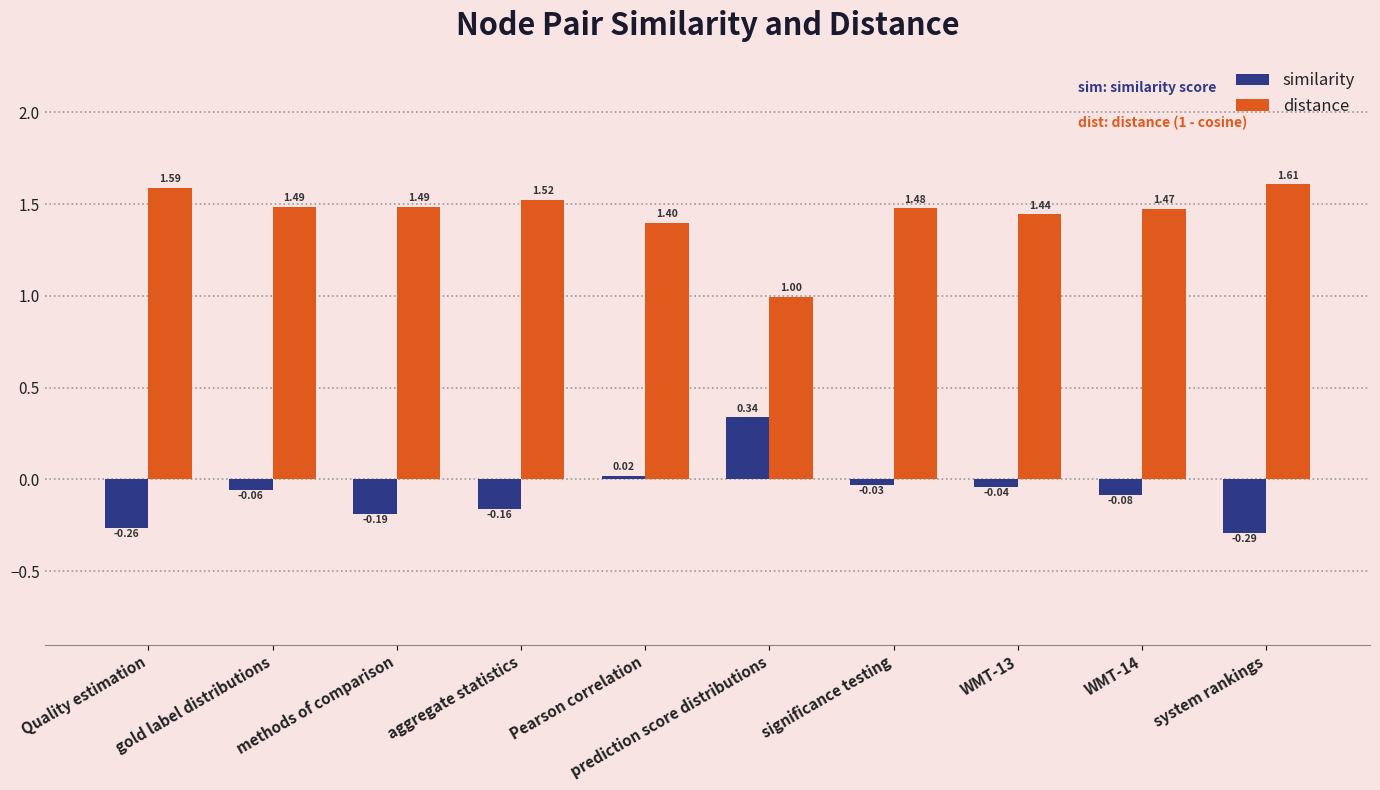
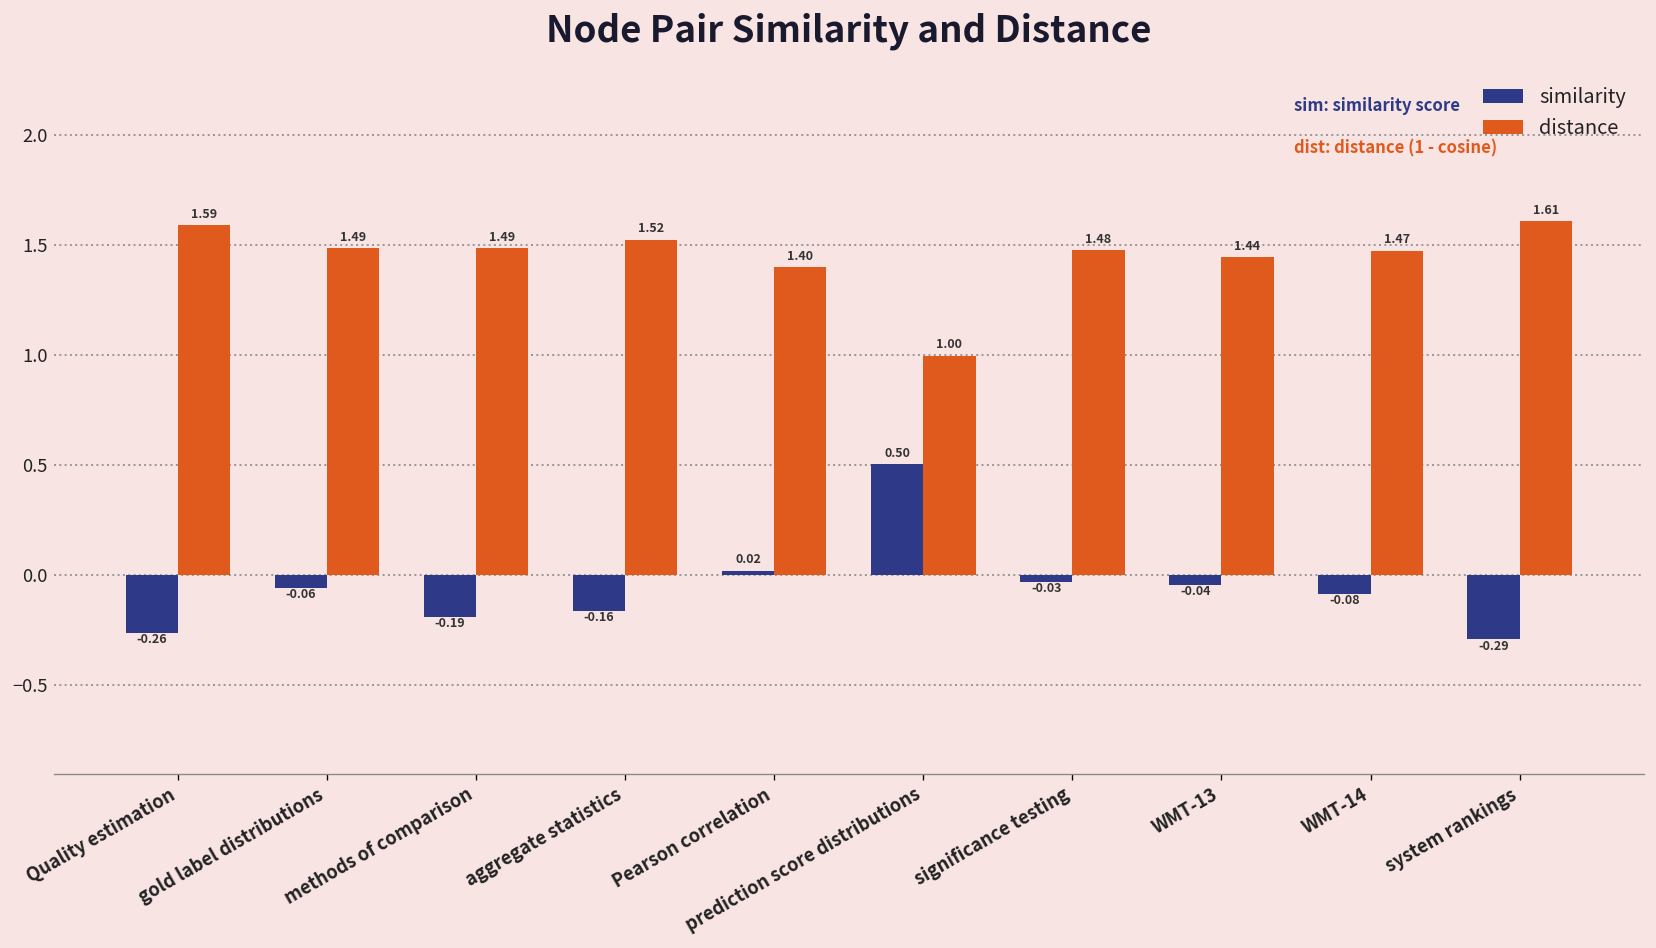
similarity, prediction score distributions: 0.34 -> 0.50
